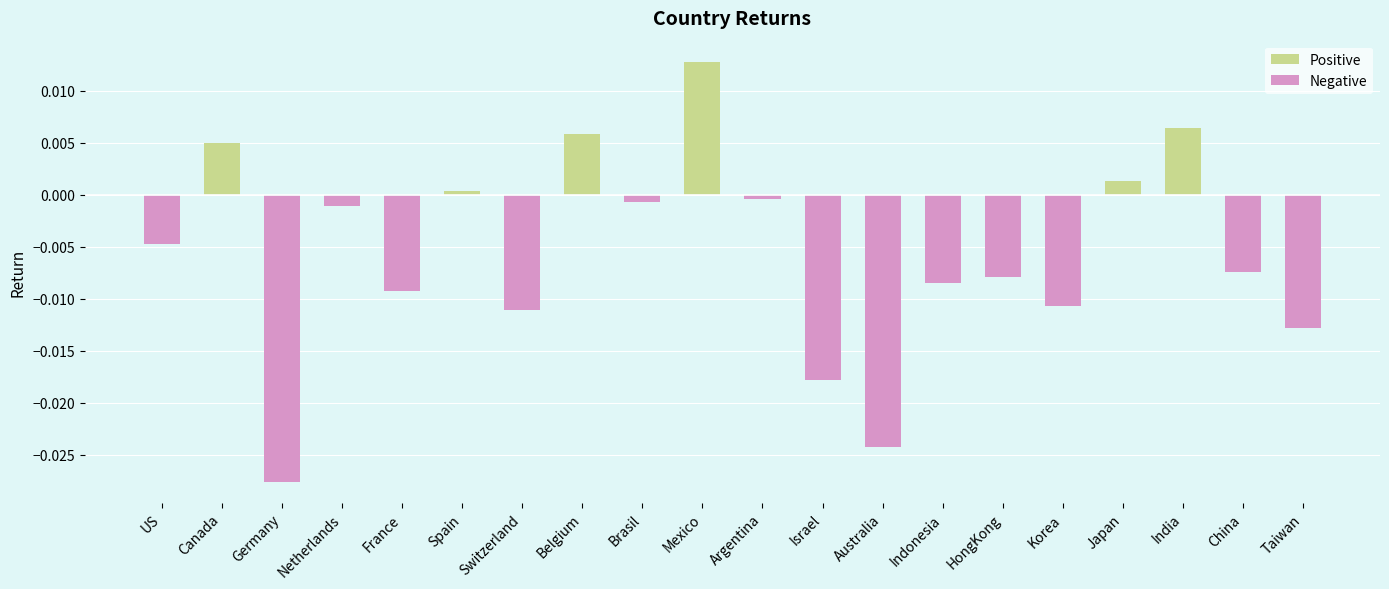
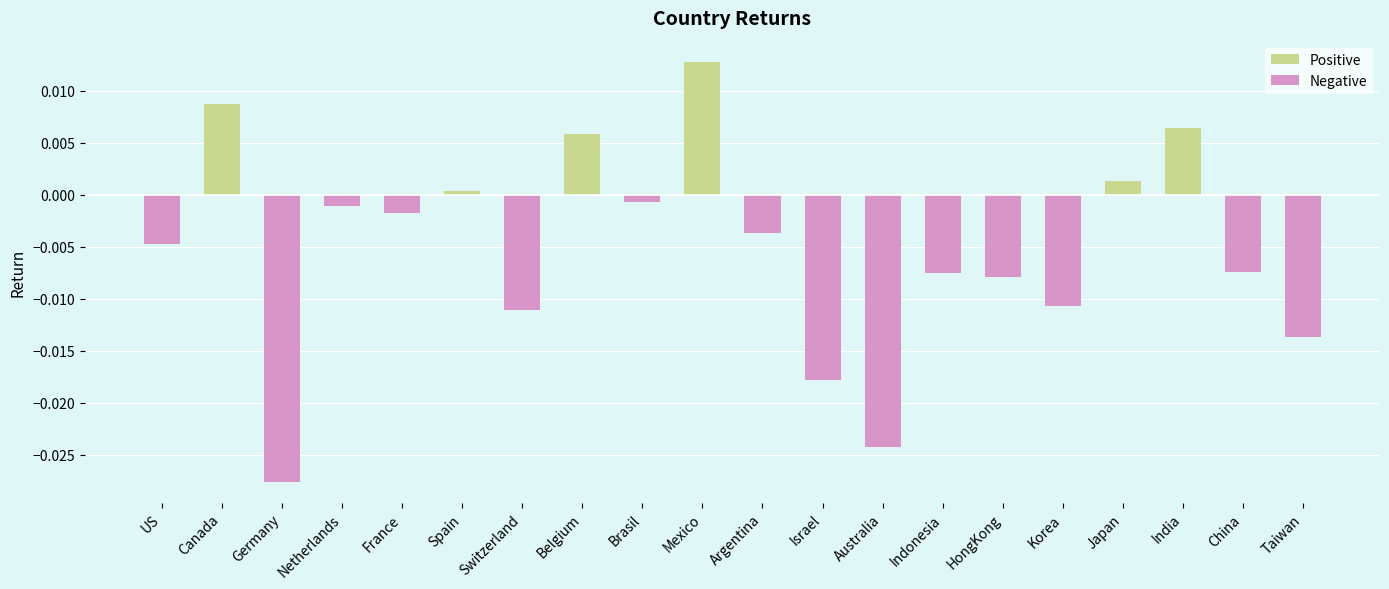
Positive, Canada: 0.0050 -> 0.0088
Negative, France: -0.0093 -> -0.0018
Negative, Argentina: -0.0004 -> -0.0036
Negative, Indonesia: -0.0085 -> -0.0076
Negative, Taiwan: -0.0128 -> -0.0137
